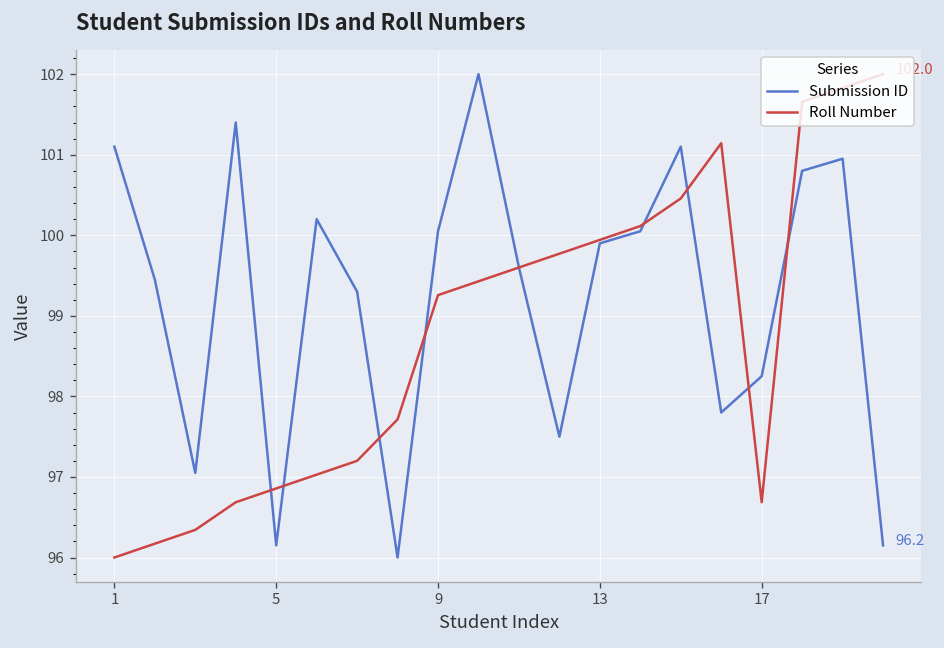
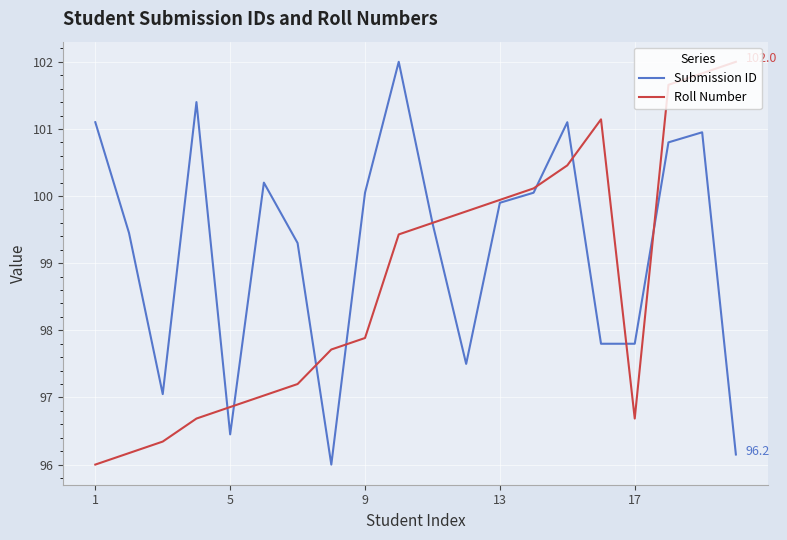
Submission ID, 5: 96.2 -> 96.5
Roll Number, 9: 99.3 -> 97.9
Submission ID, 17: 98.3 -> 97.8
